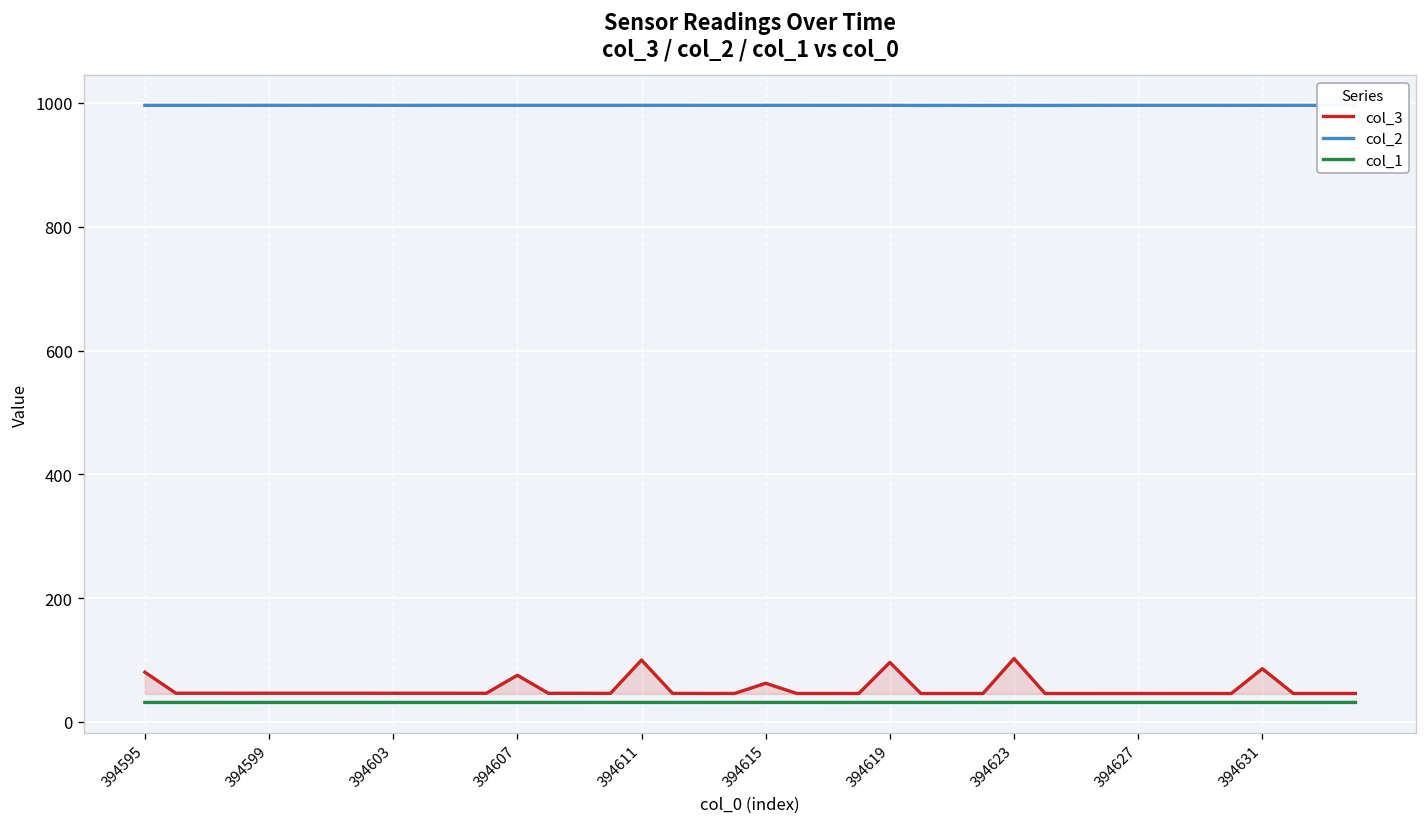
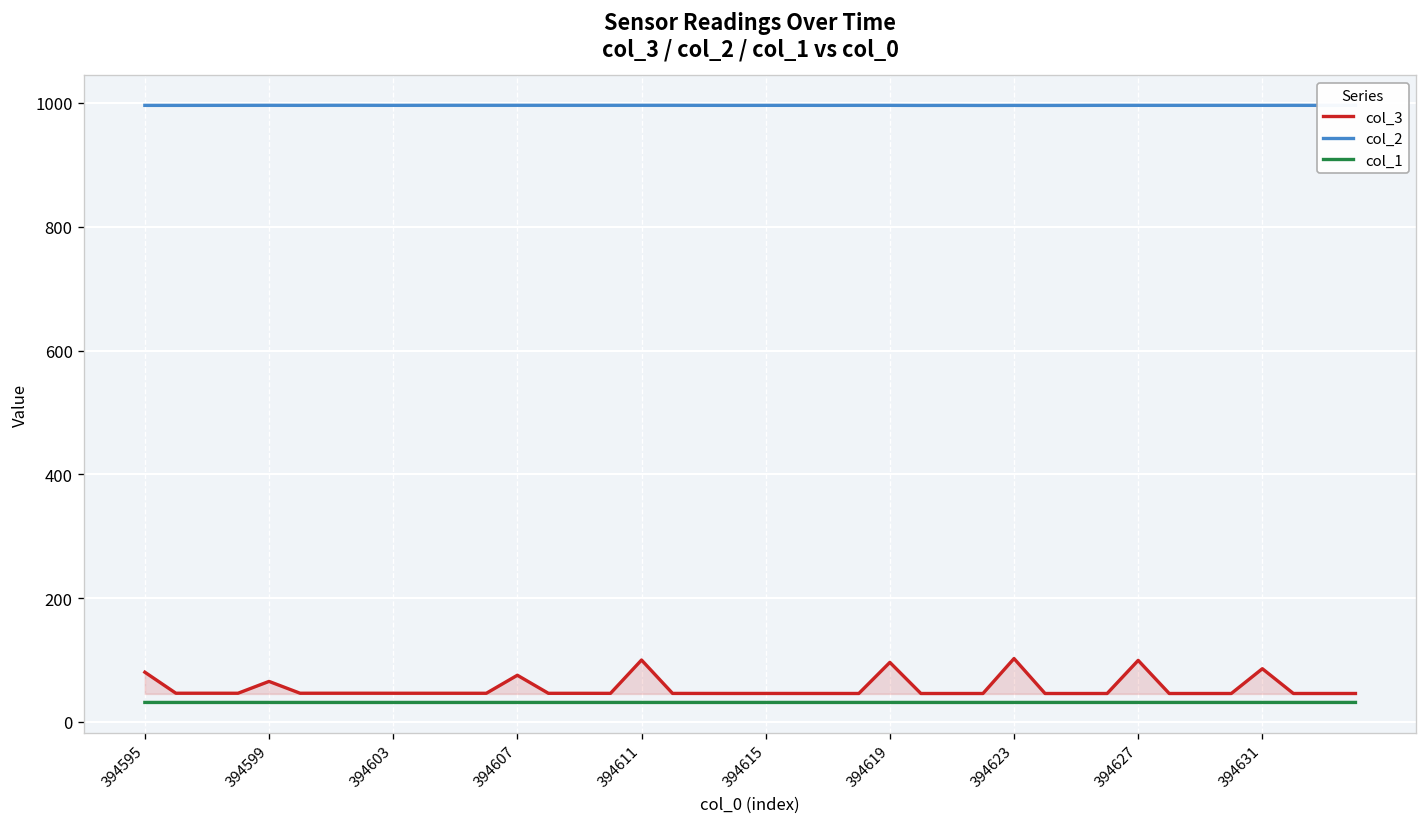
col_3, 394599: 50 -> 70
col_3, 394615: 60 -> 50
col_3, 394627: 50 -> 100
